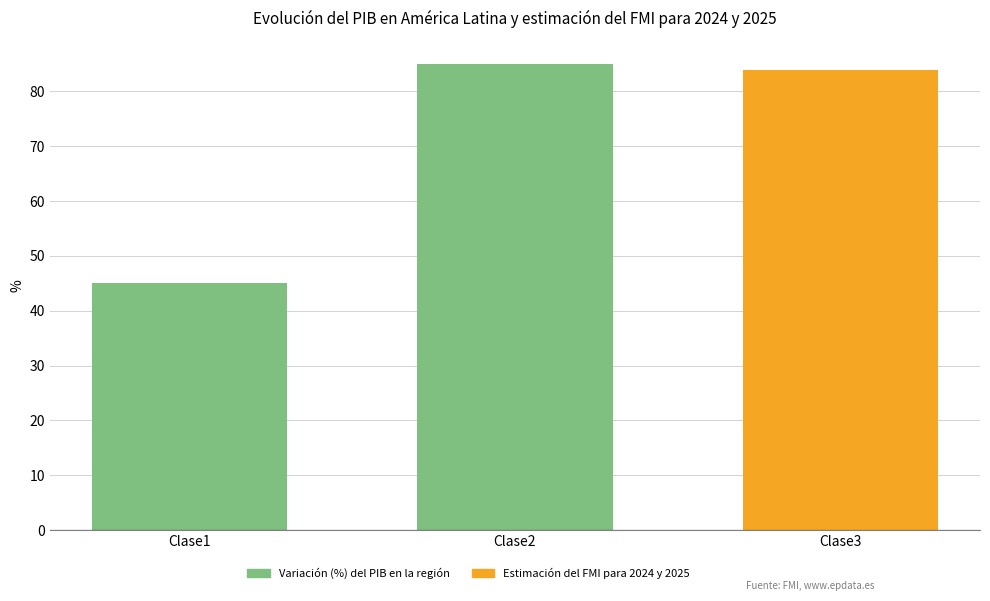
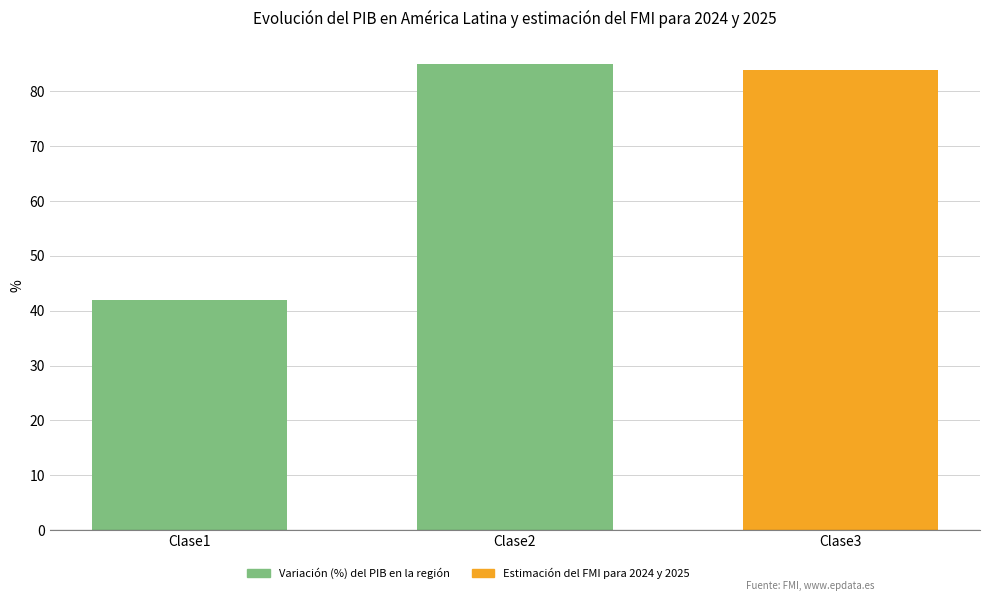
Clase1: 45 -> 42
